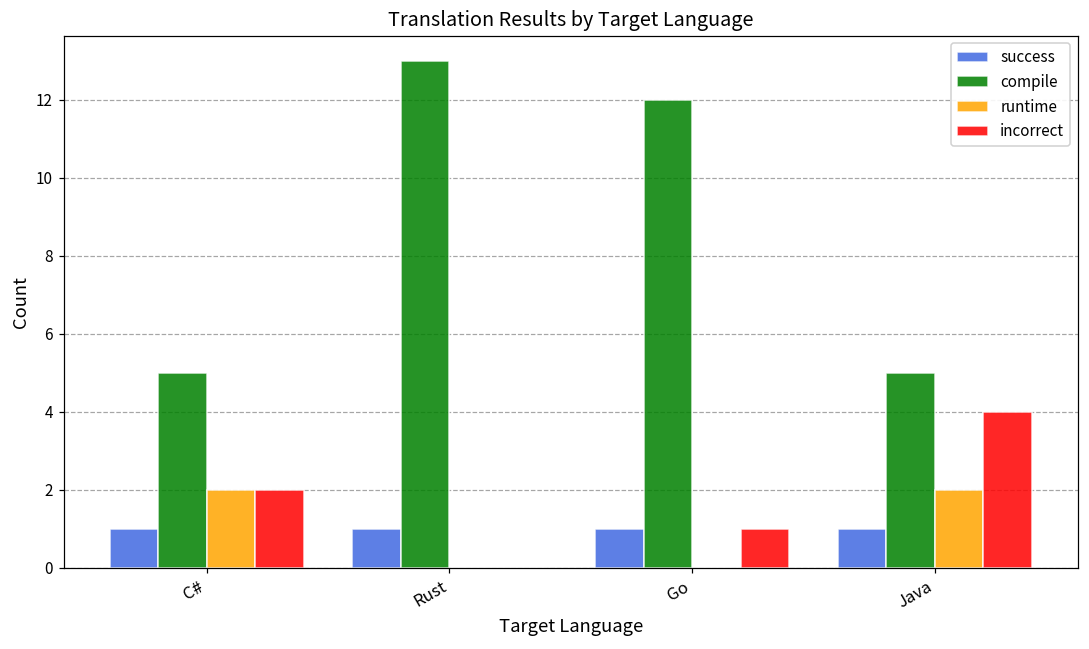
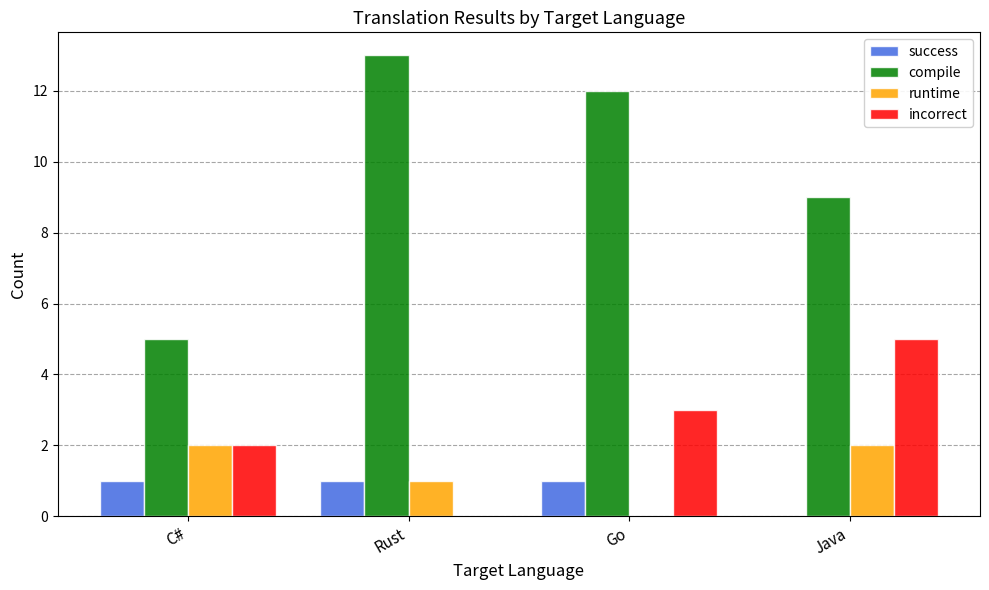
runtime, Rust: 0 -> 1
incorrect, Go: 1 -> 3
success, Java: 1 -> 0
compile, Java: 5 -> 9
incorrect, Java: 4 -> 5
